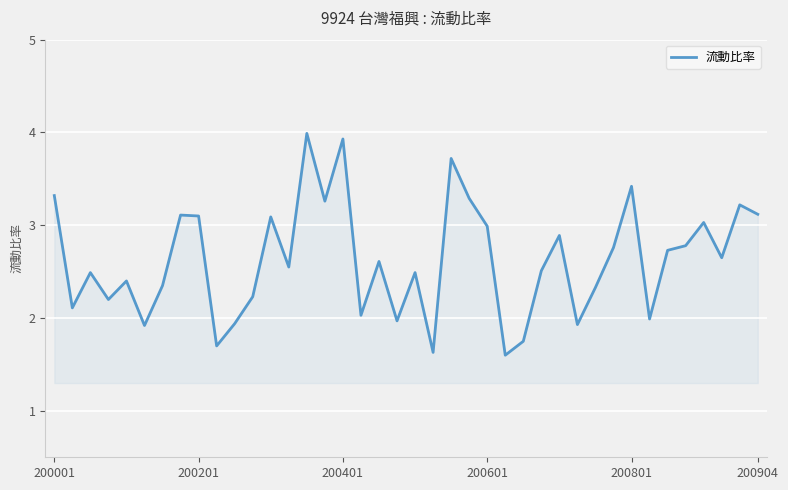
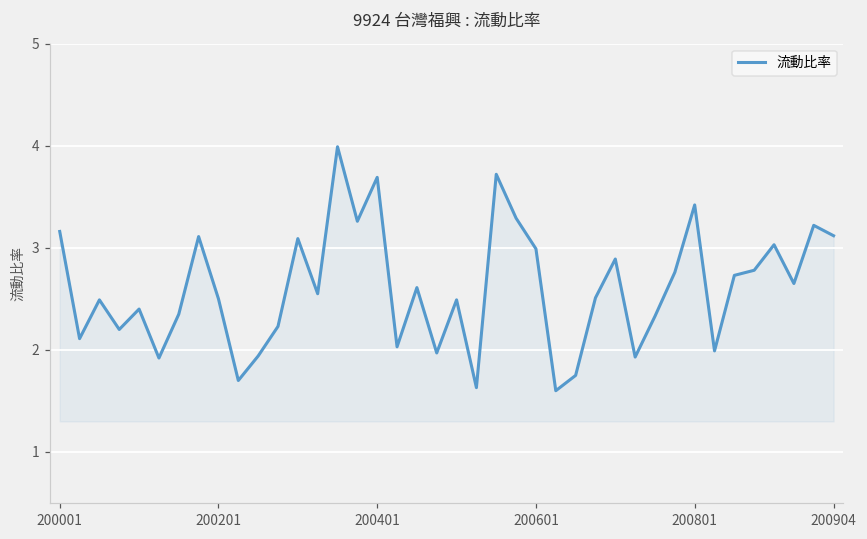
200001: 3.3 -> 3.2
200201: 3.1 -> 2.5
200401: 3.9 -> 3.7
